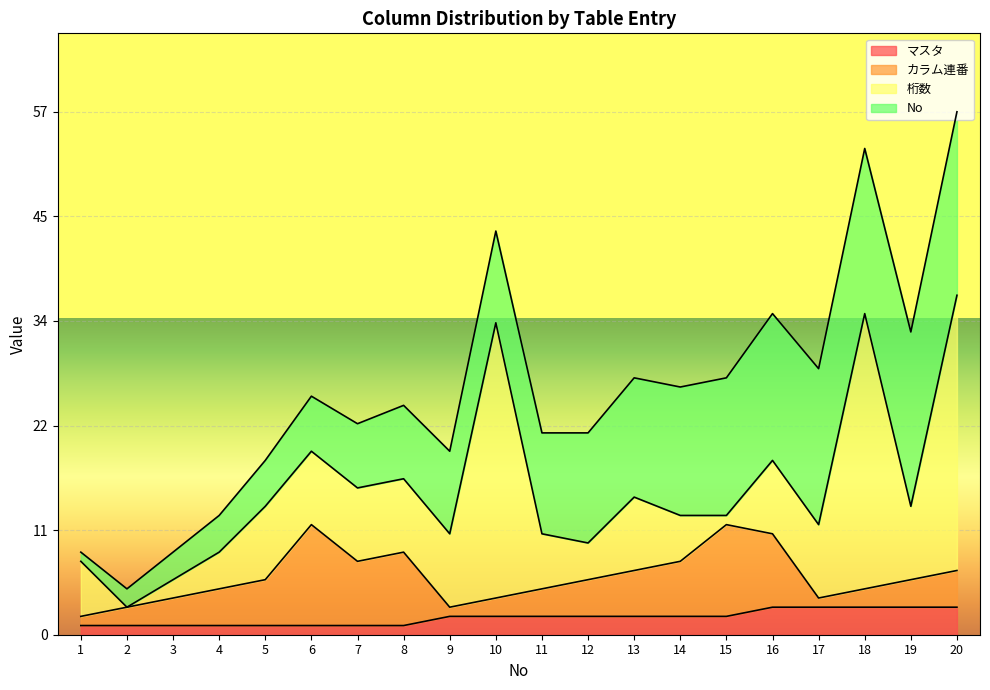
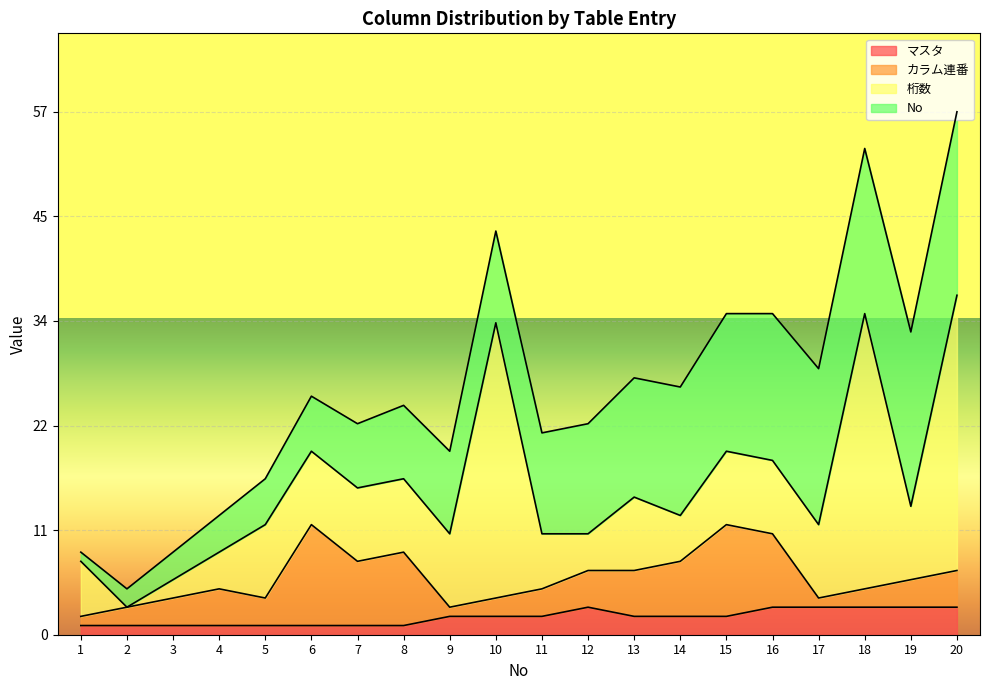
カラム連番, 5: 5 -> 3
マスタ, 12: 2 -> 3
桁数, 15: 1 -> 8
